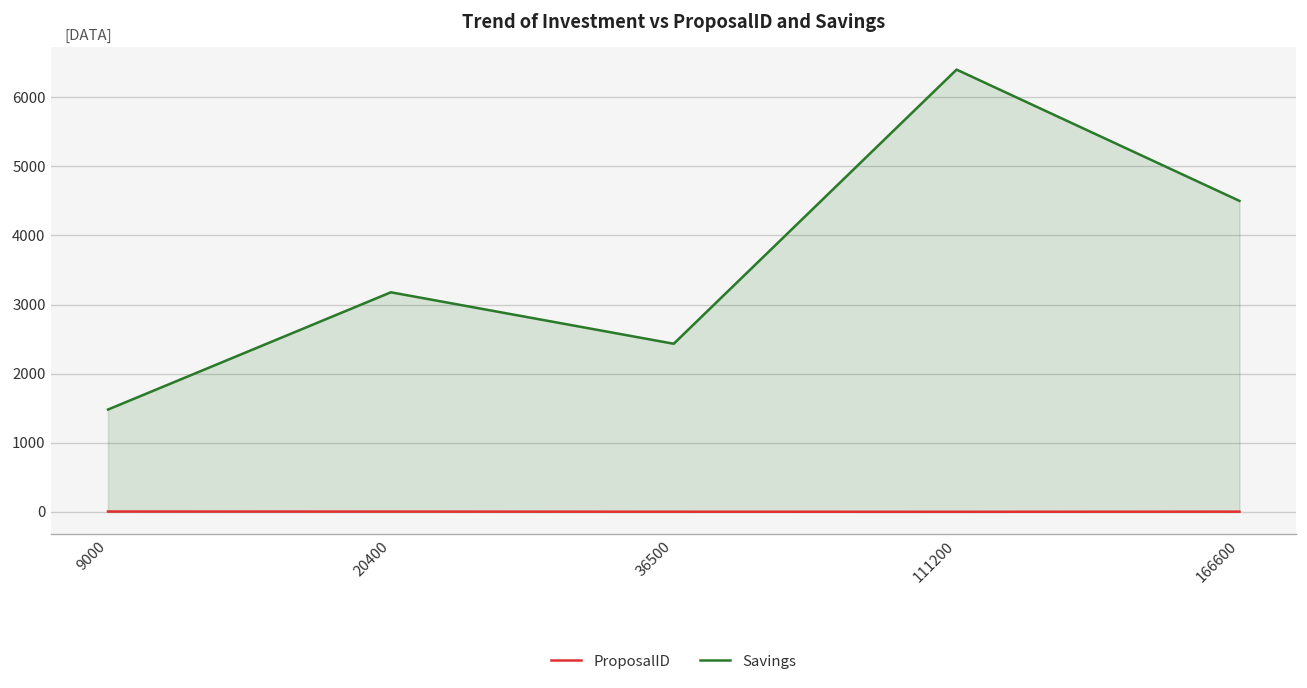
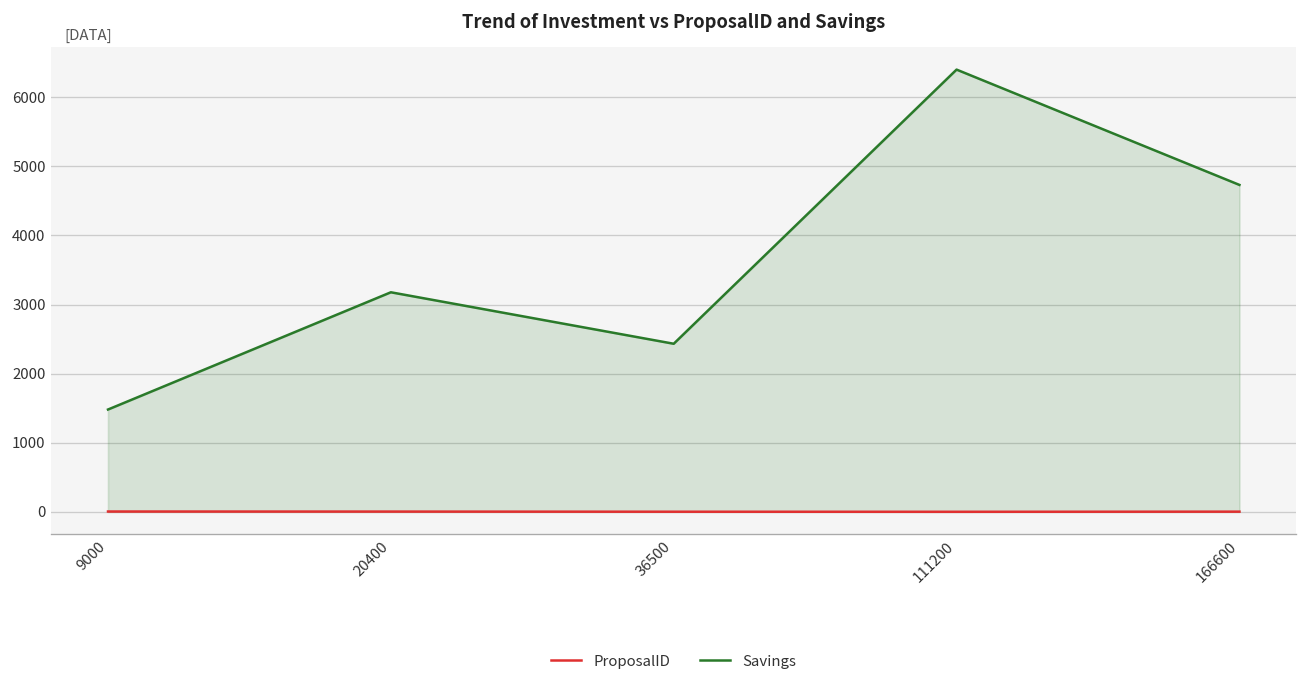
Savings, 166600: 4500 -> 4700
